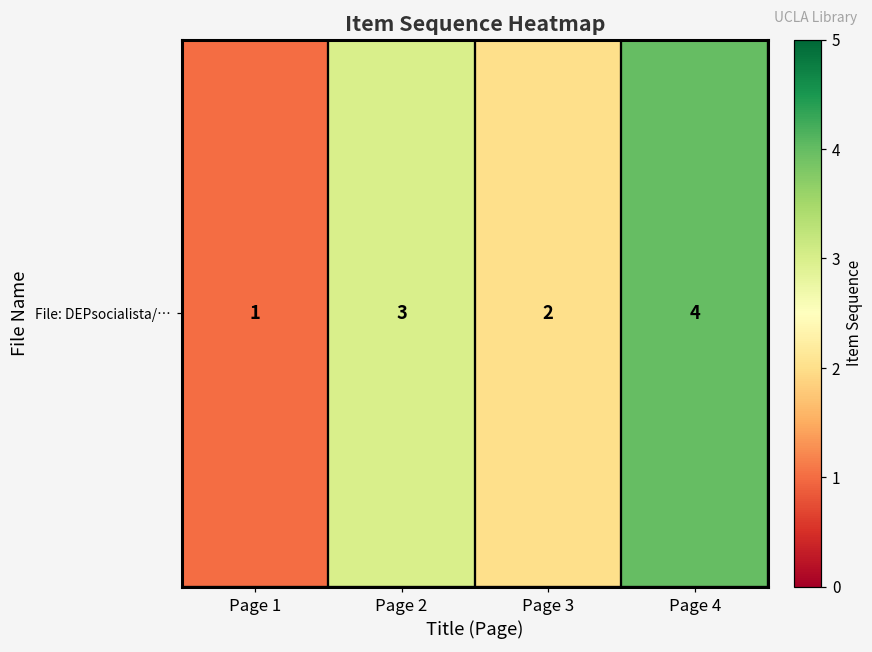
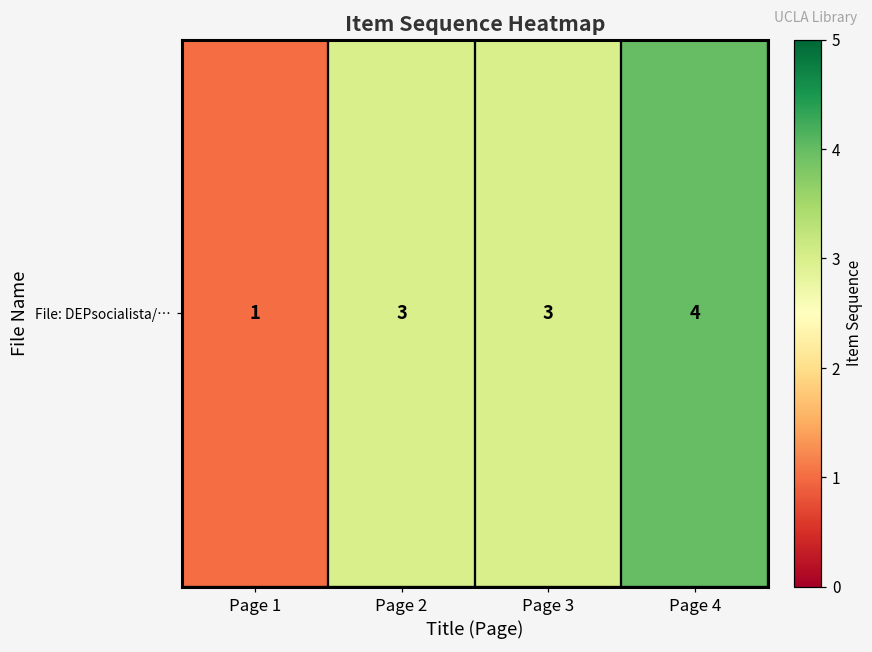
File: DEPsocialista/…, Page 3: 2 -> 3
